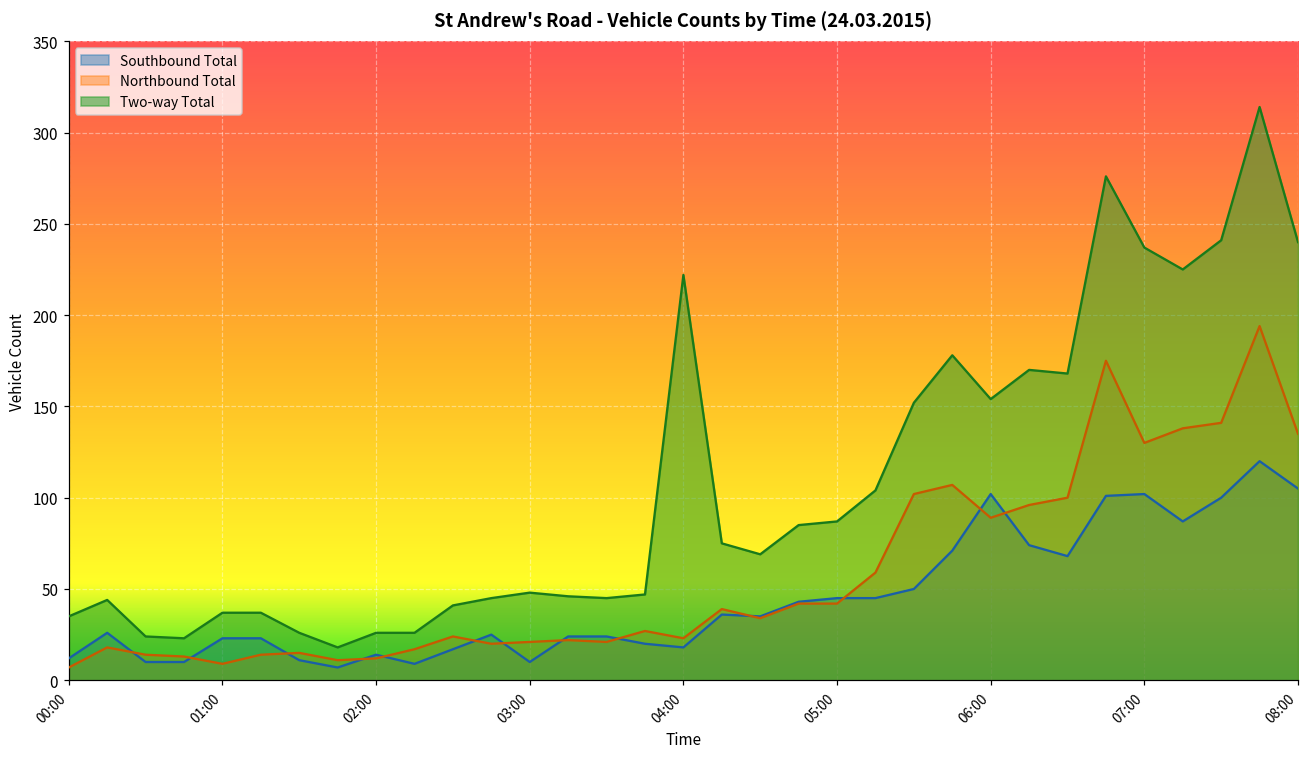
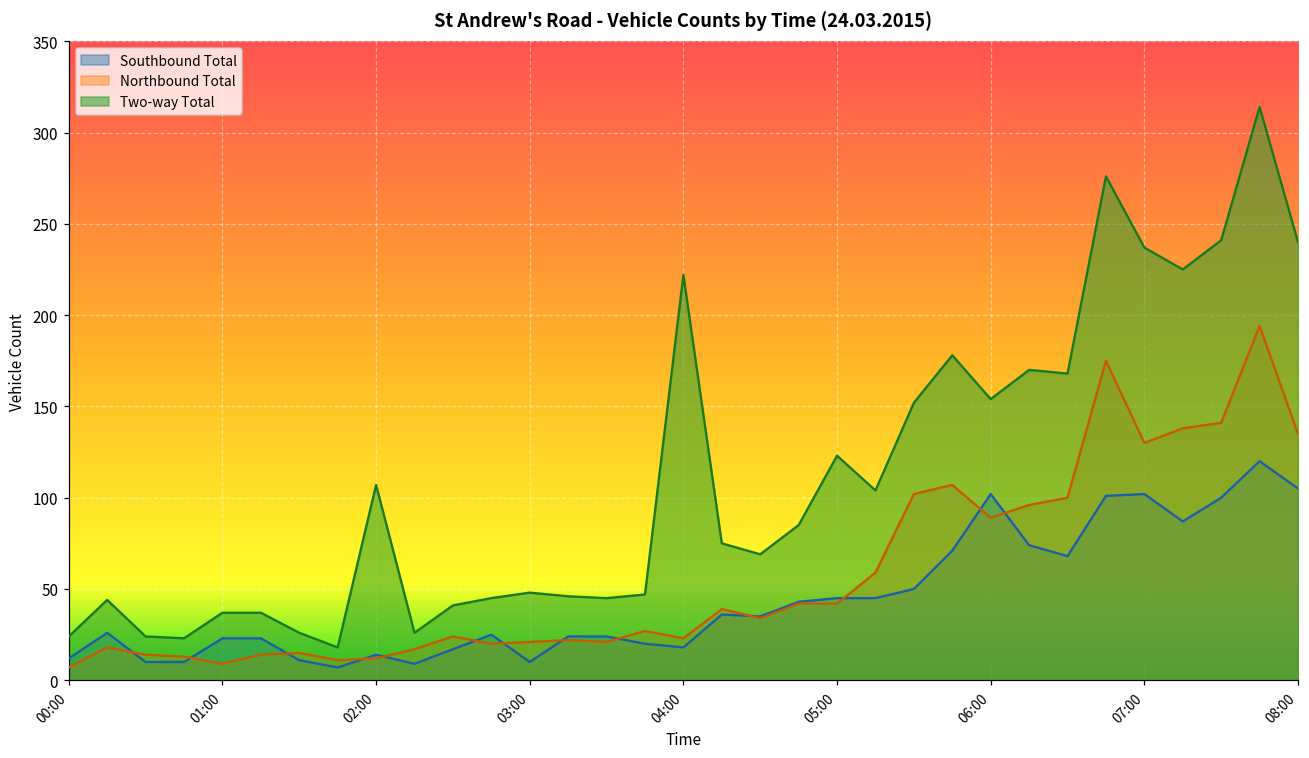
Two-way Total, 00:00: 35 -> 24
Two-way Total, 02:00: 26 -> 107
Two-way Total, 05:00: 87 -> 123
